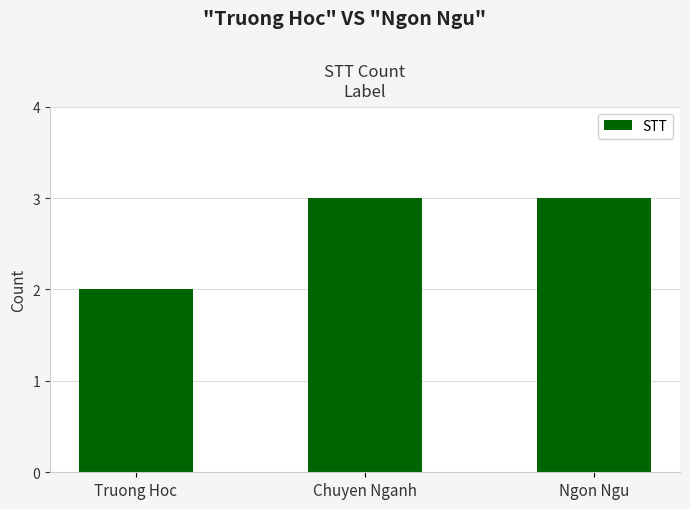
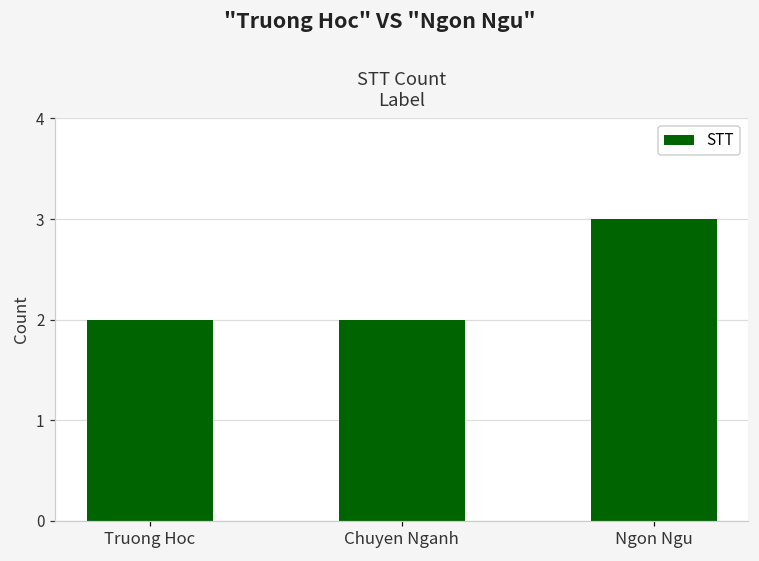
Chuyen Nganh: 3 -> 2
